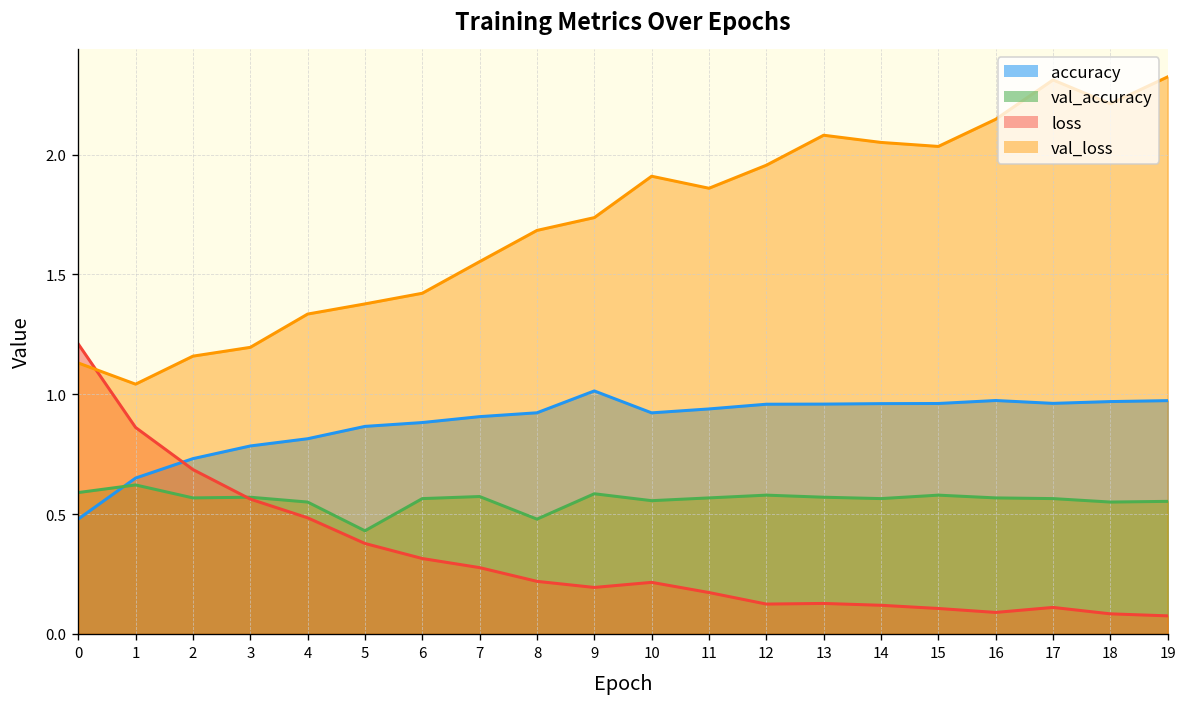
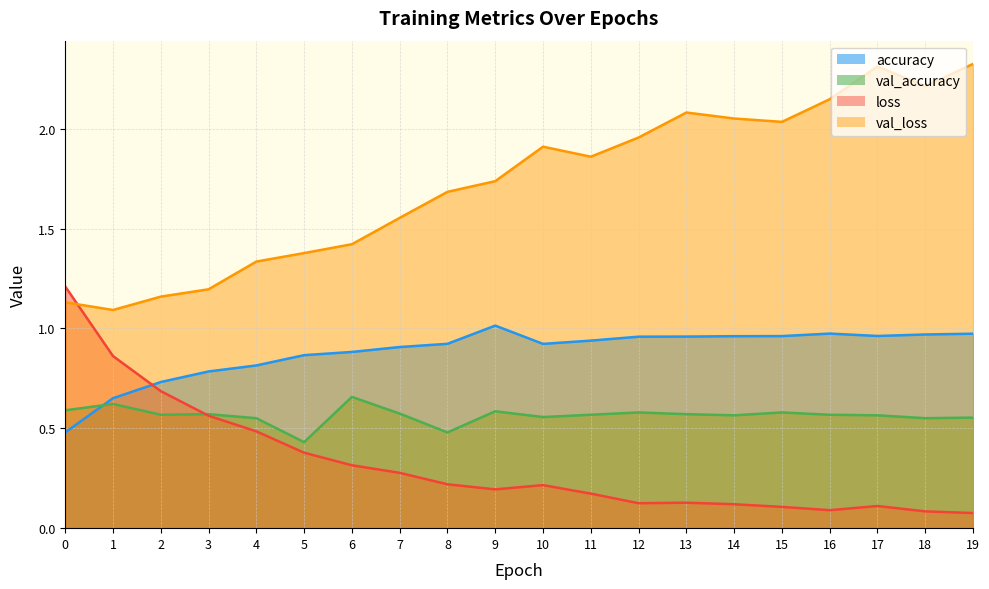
val_loss, 1: 1.04 -> 1.09
val_accuracy, 6: 0.56 -> 0.66
